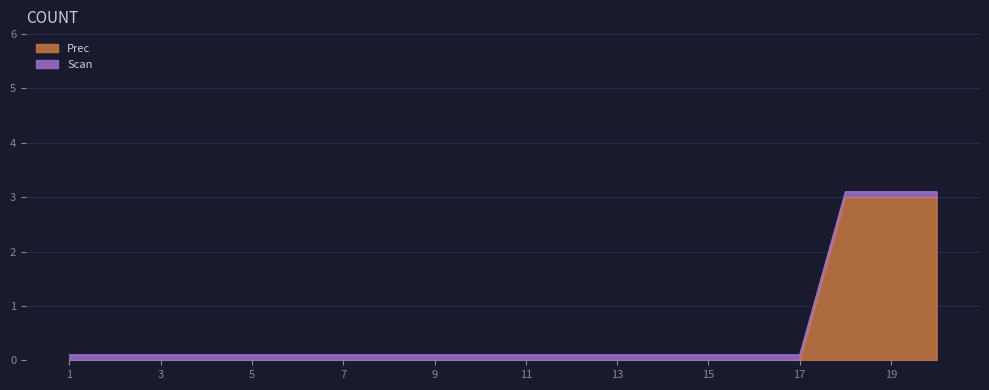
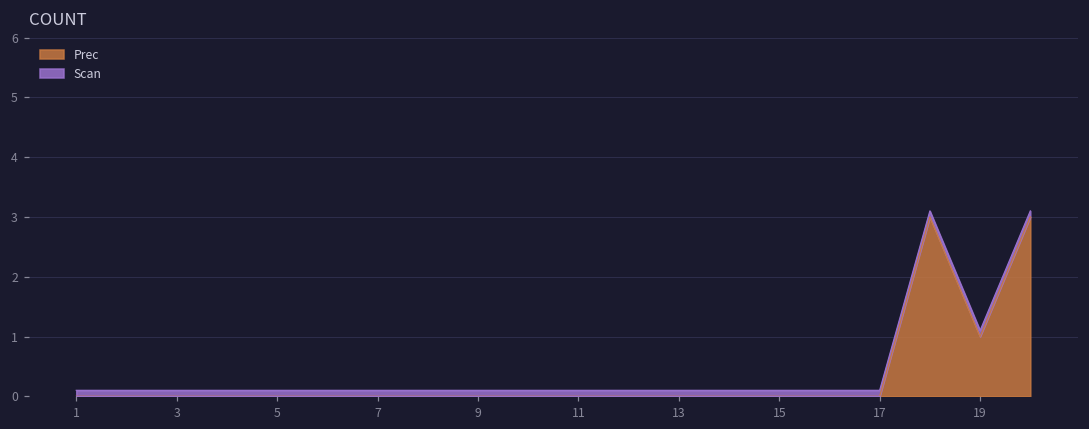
Prec, 19: 3 -> 1
